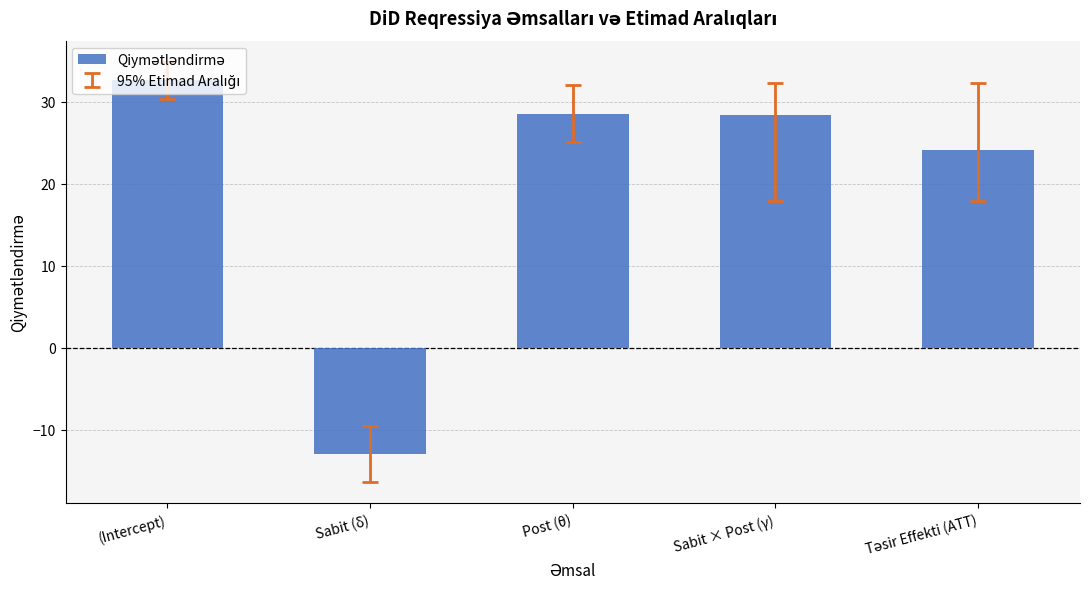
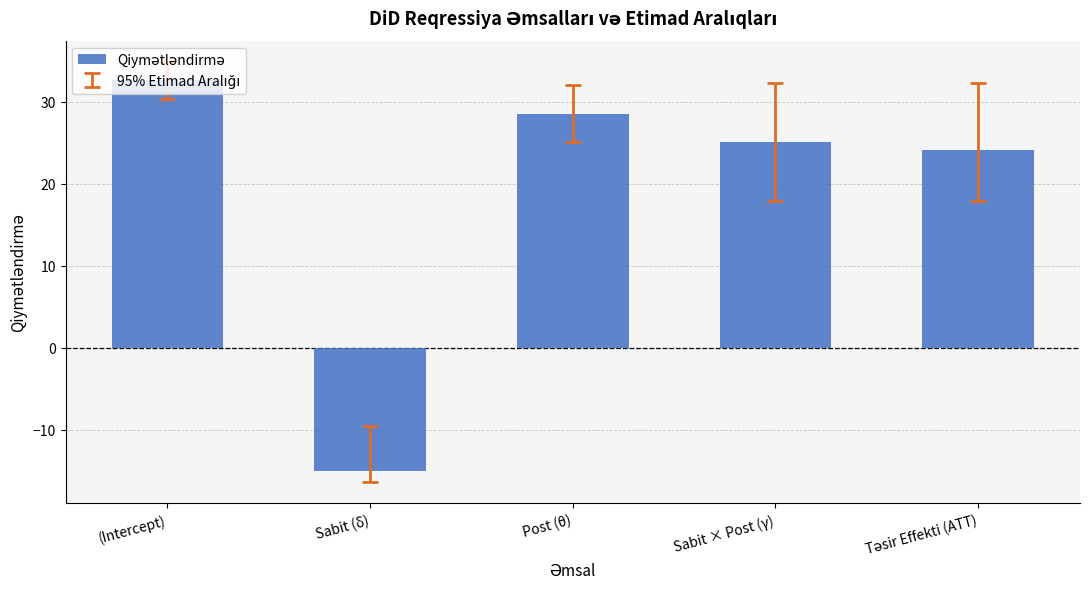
Qiymətləndirmə, Sabit (δ): -13 -> -15
Qiymətləndirmə, Sabit × Post (γ): 28 -> 25
